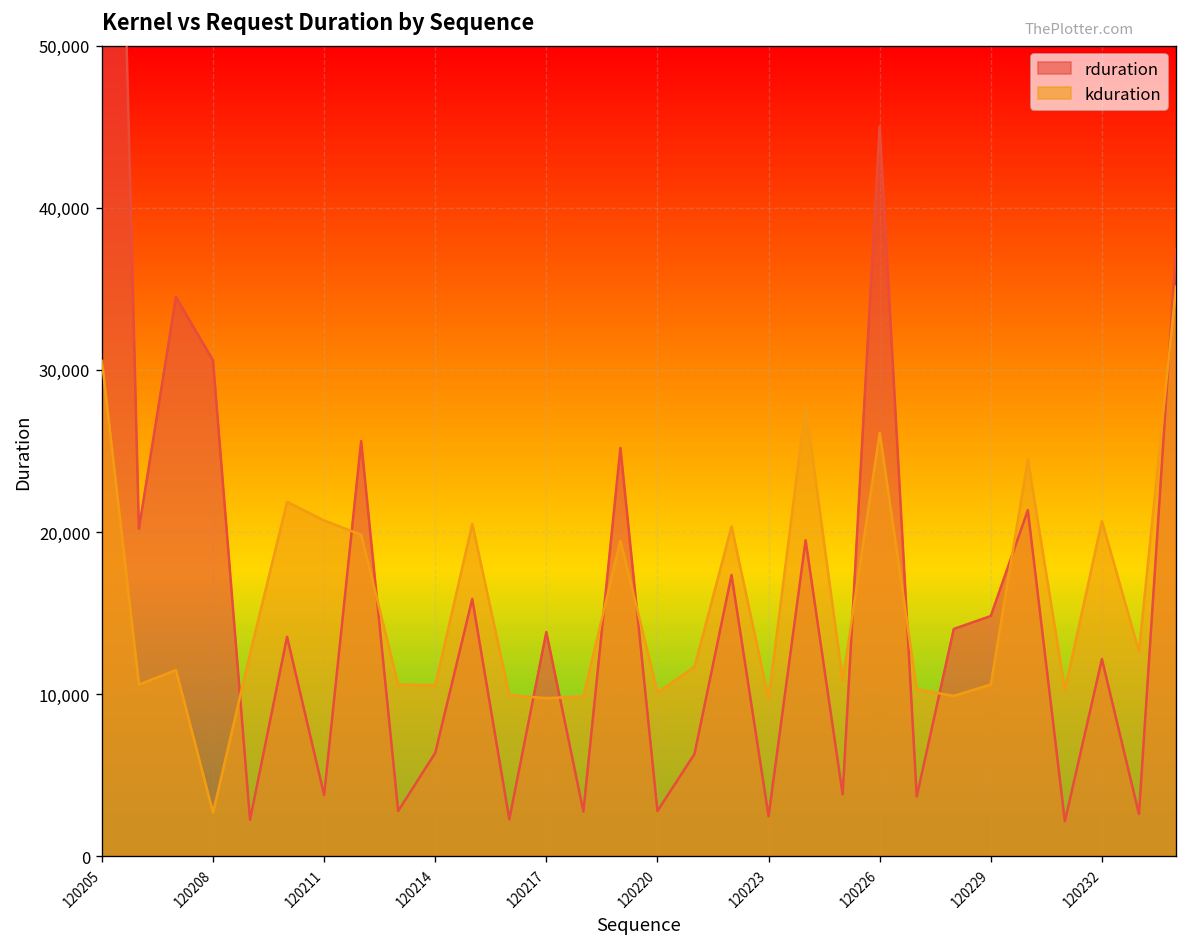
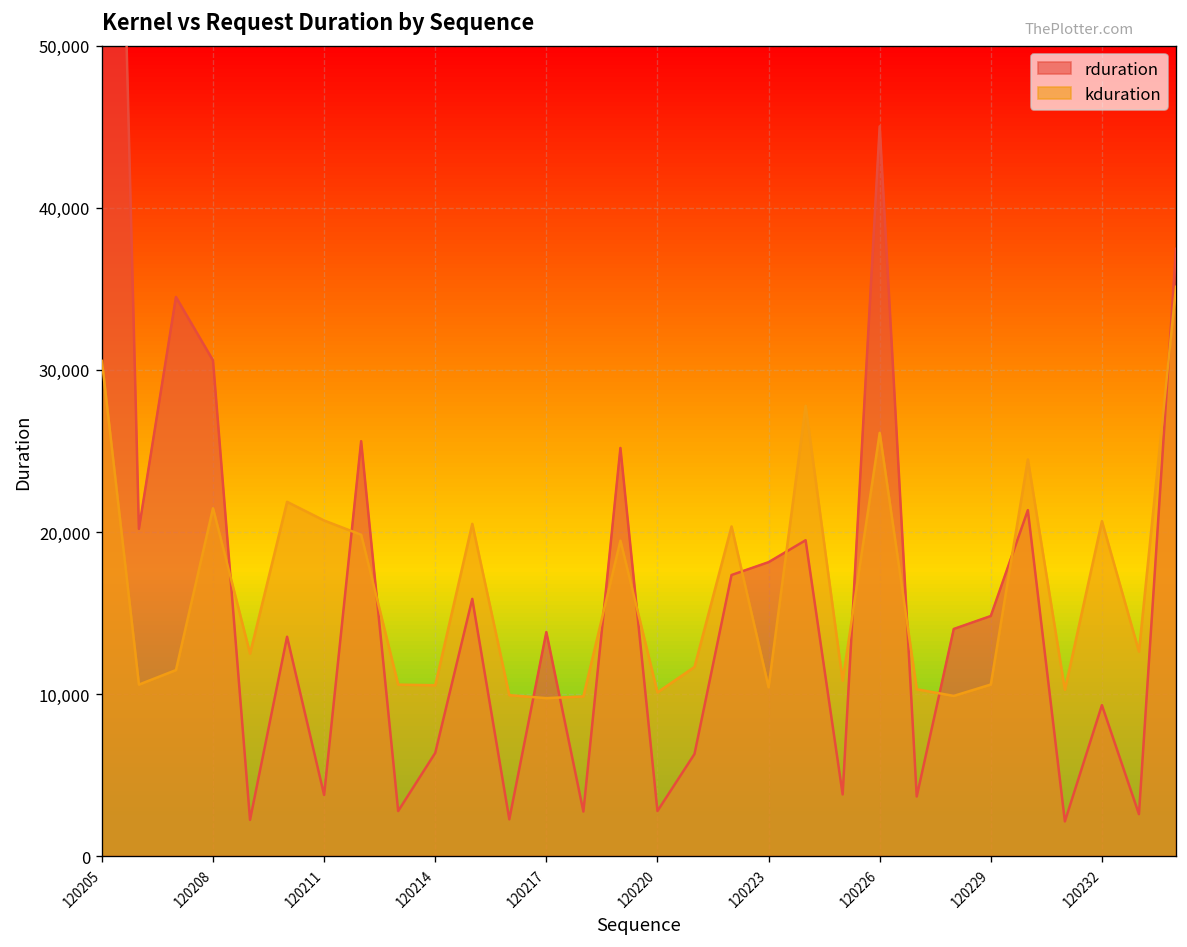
kduration, 120208: 2,700 -> 21,500
rduration, 120223: 2,500 -> 18,100
kduration, 120223: 9,700 -> 10,400
rduration, 120232: 12,200 -> 9,300
